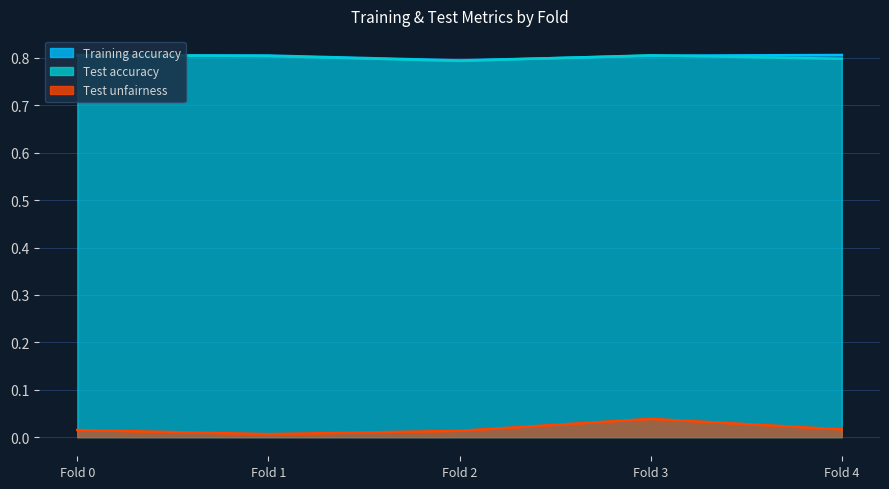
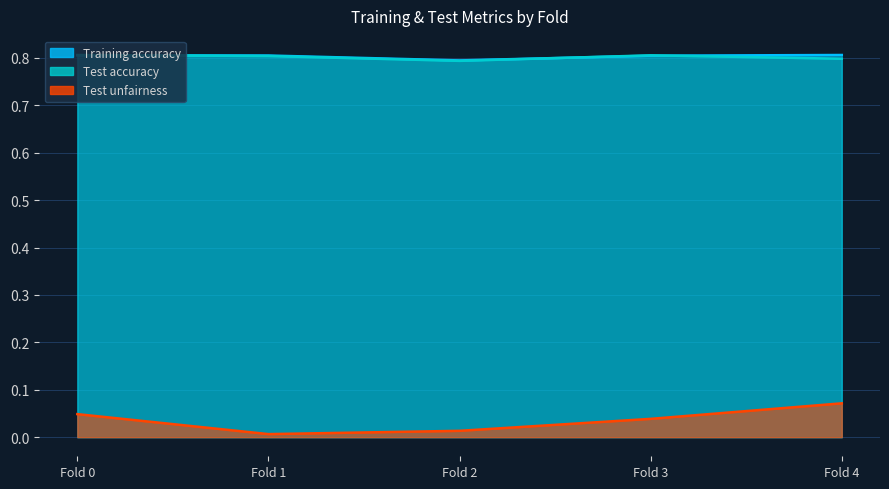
Test unfairness, Fold 0: 0.02 -> 0.05
Test unfairness, Fold 4: 0.02 -> 0.07
